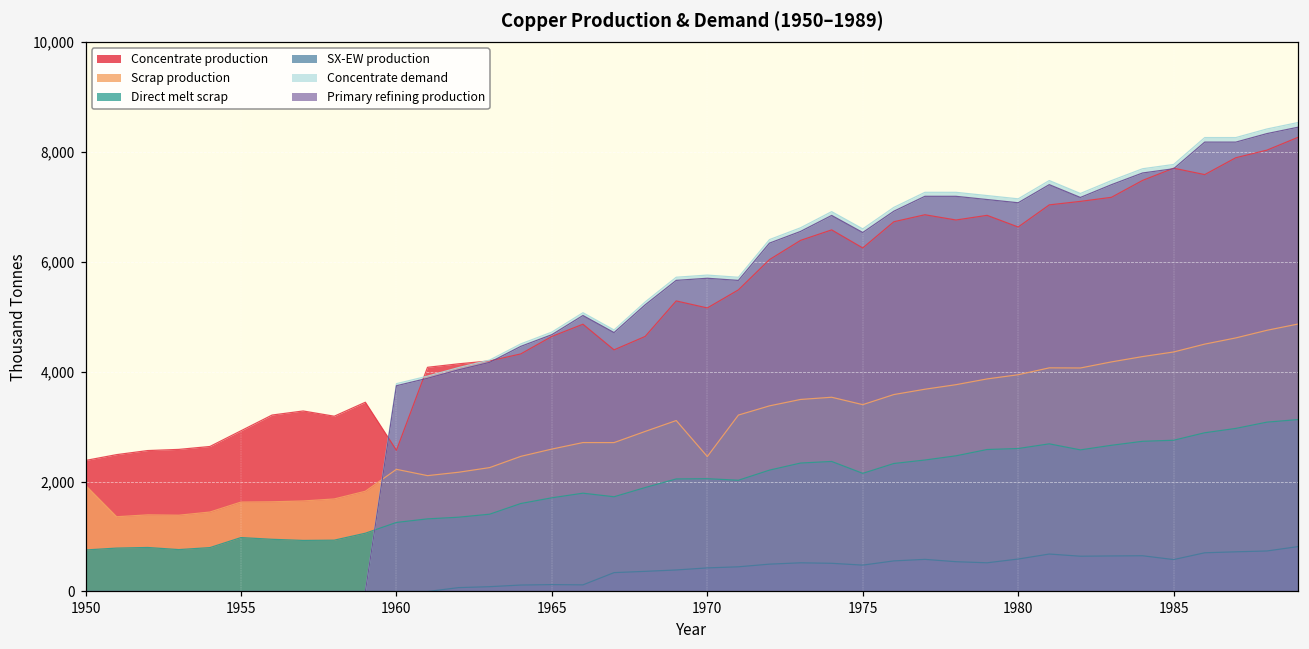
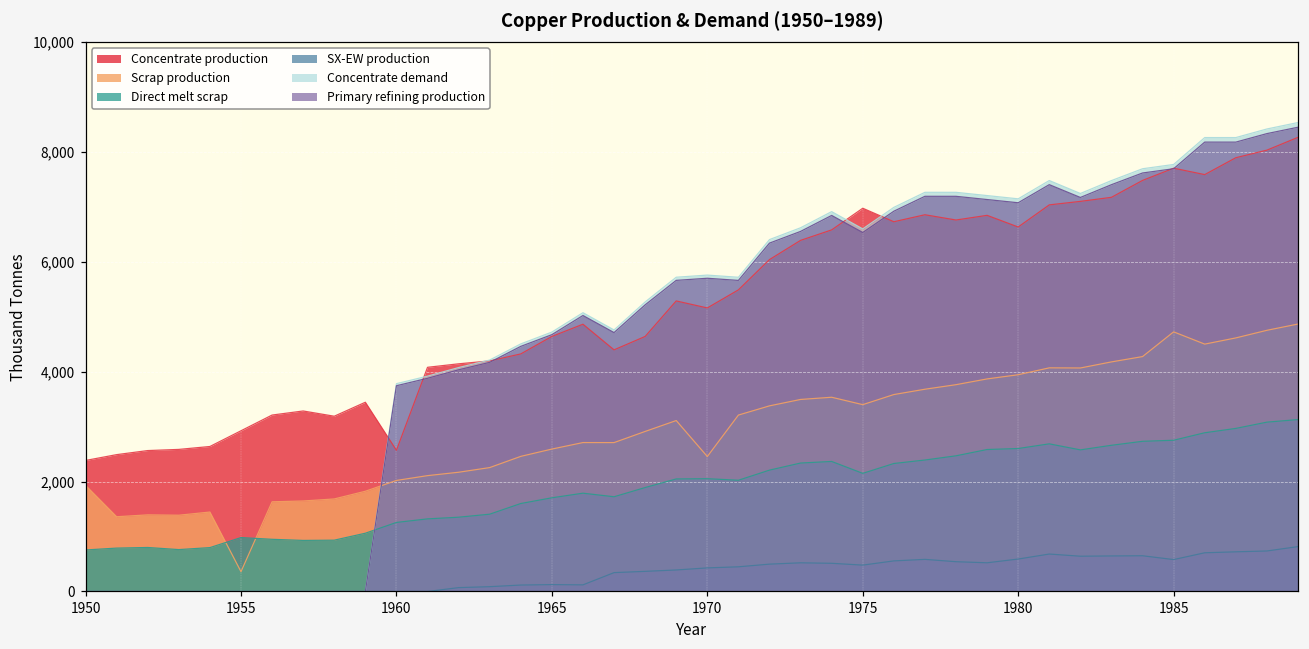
Scrap production, 1955: 1,600 -> 400
Scrap production, 1960: 2,200 -> 2,000
Concentrate production, 1975: 6,300 -> 7,000
Scrap production, 1985: 4,400 -> 4,700
